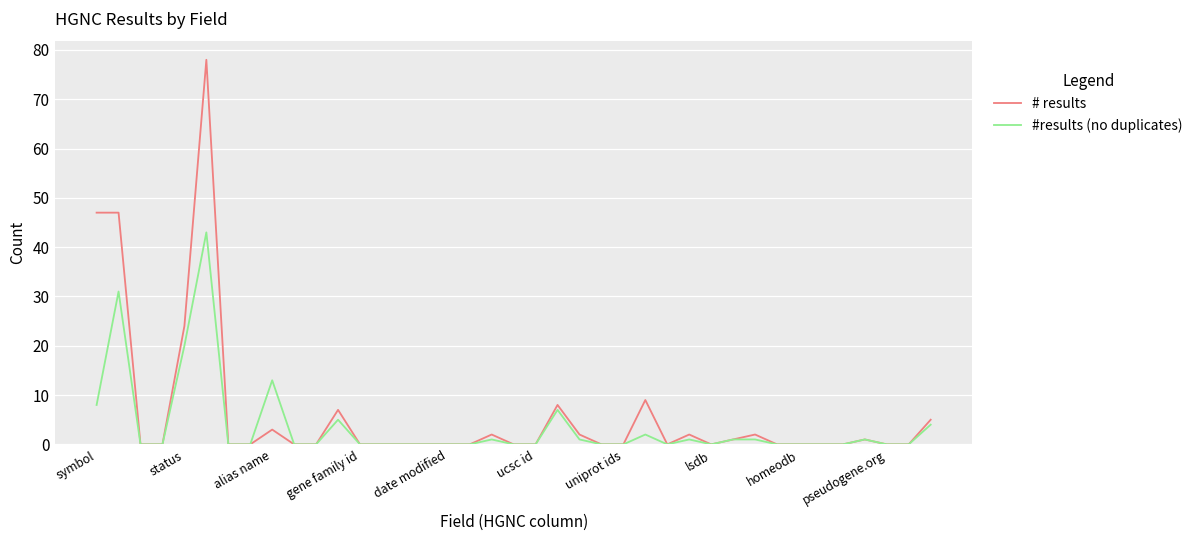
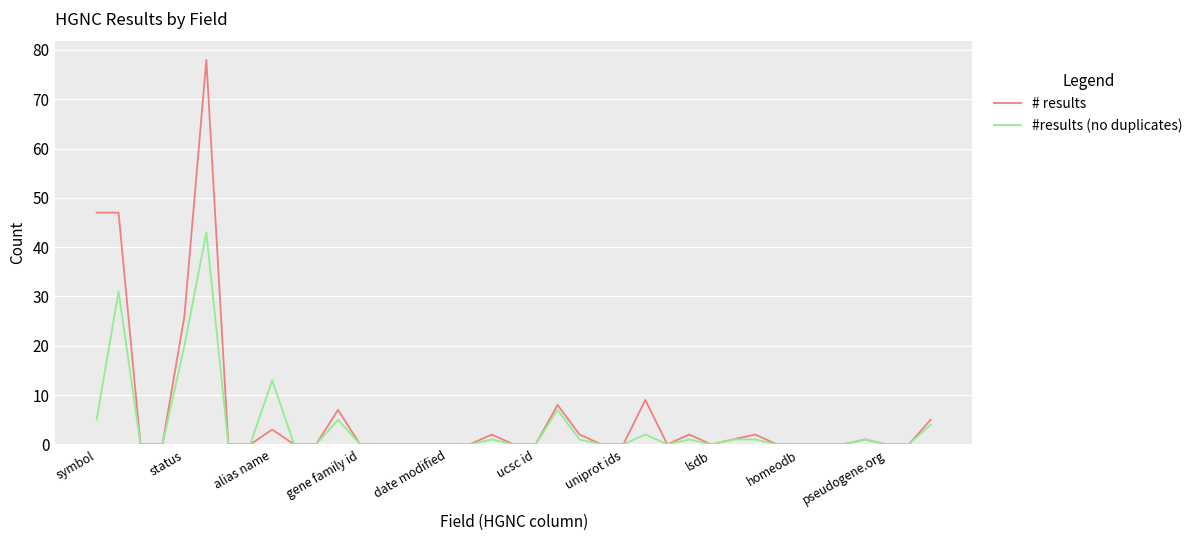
#results (no duplicates), symbol: 8 -> 5
# results, status: 24 -> 26
